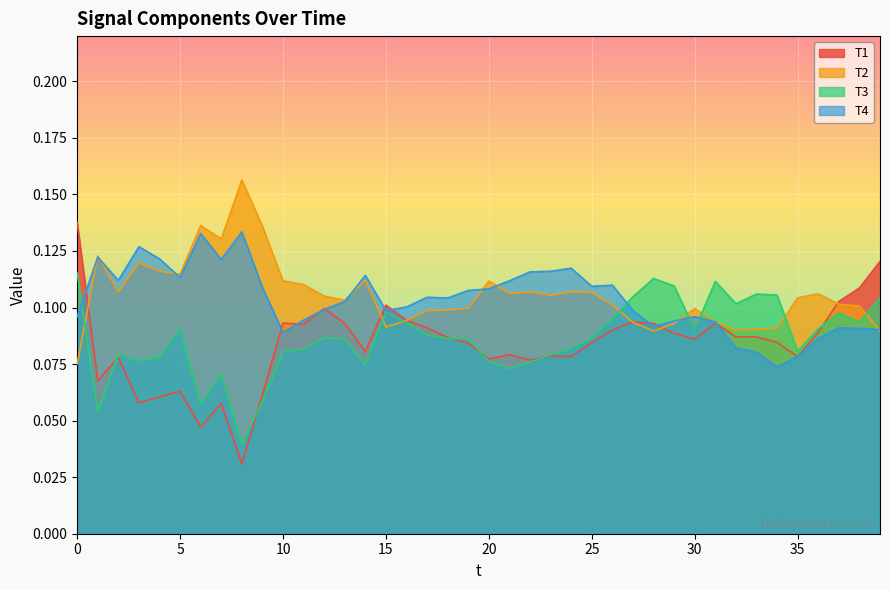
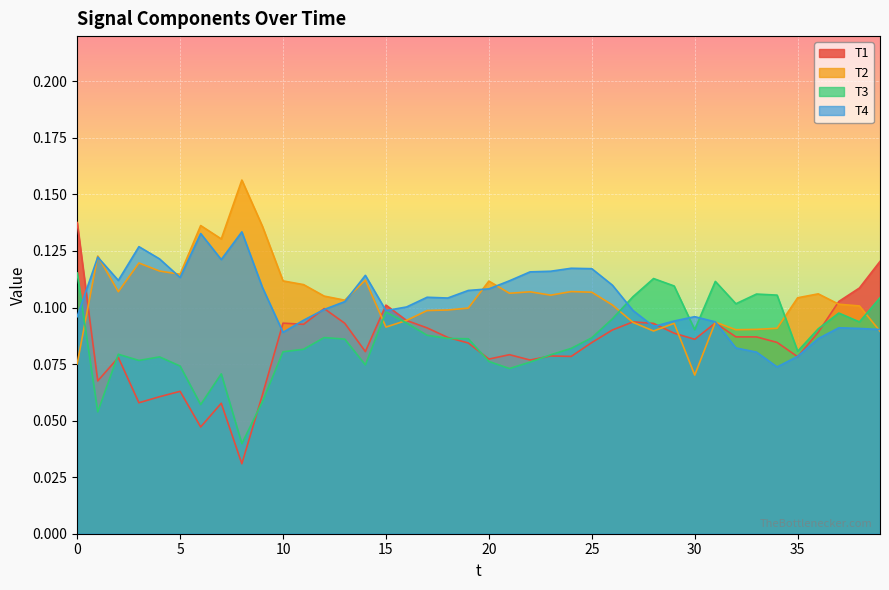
T3, 5: 0.091 -> 0.074
T4, 25: 0.109 -> 0.117
T2, 30: 0.100 -> 0.070
